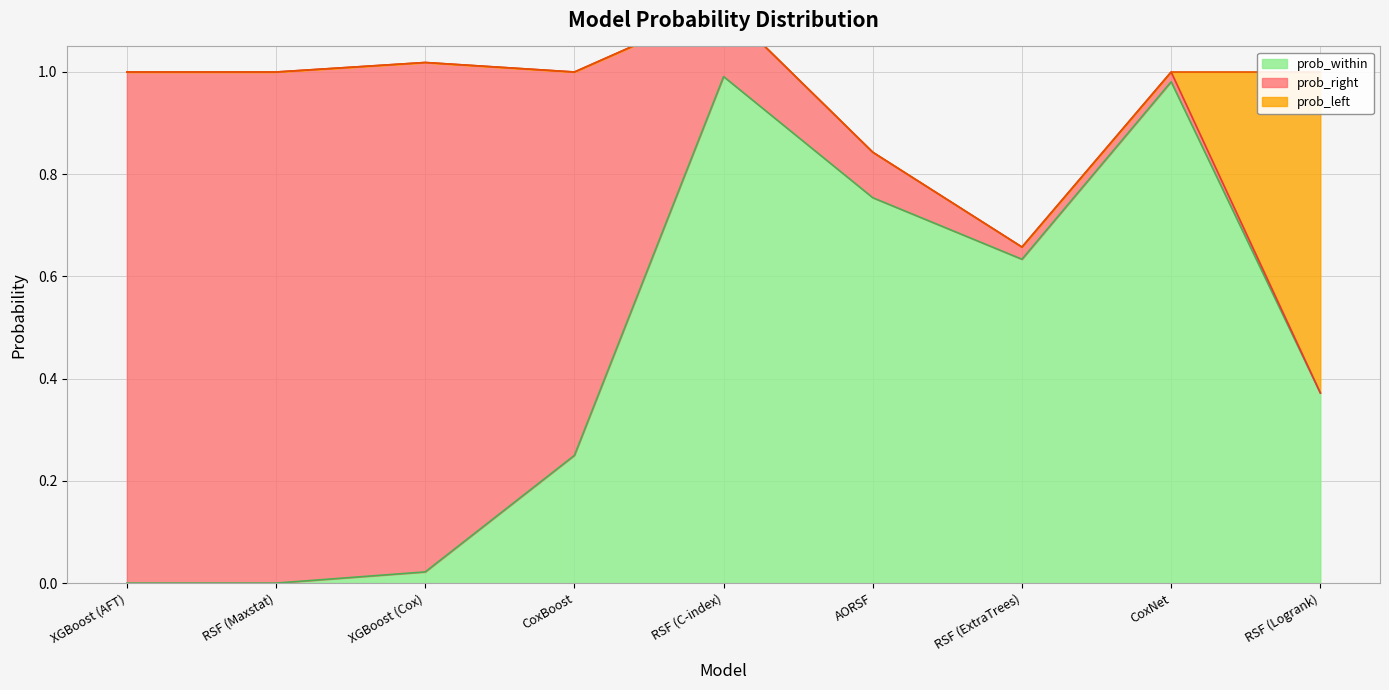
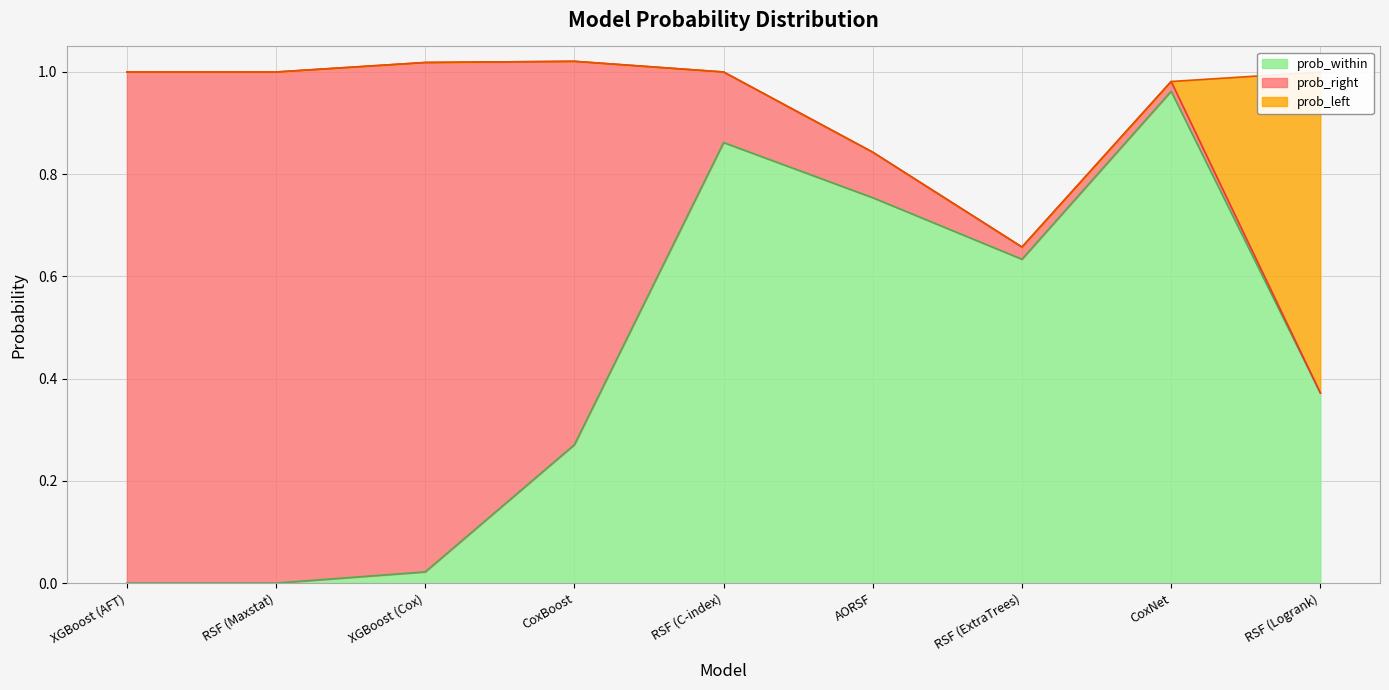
prob_within, CoxBoost: 0.25 -> 0.27
prob_within, RSF (C-index): 0.99 -> 0.86
prob_within, CoxNet: 0.98 -> 0.96
